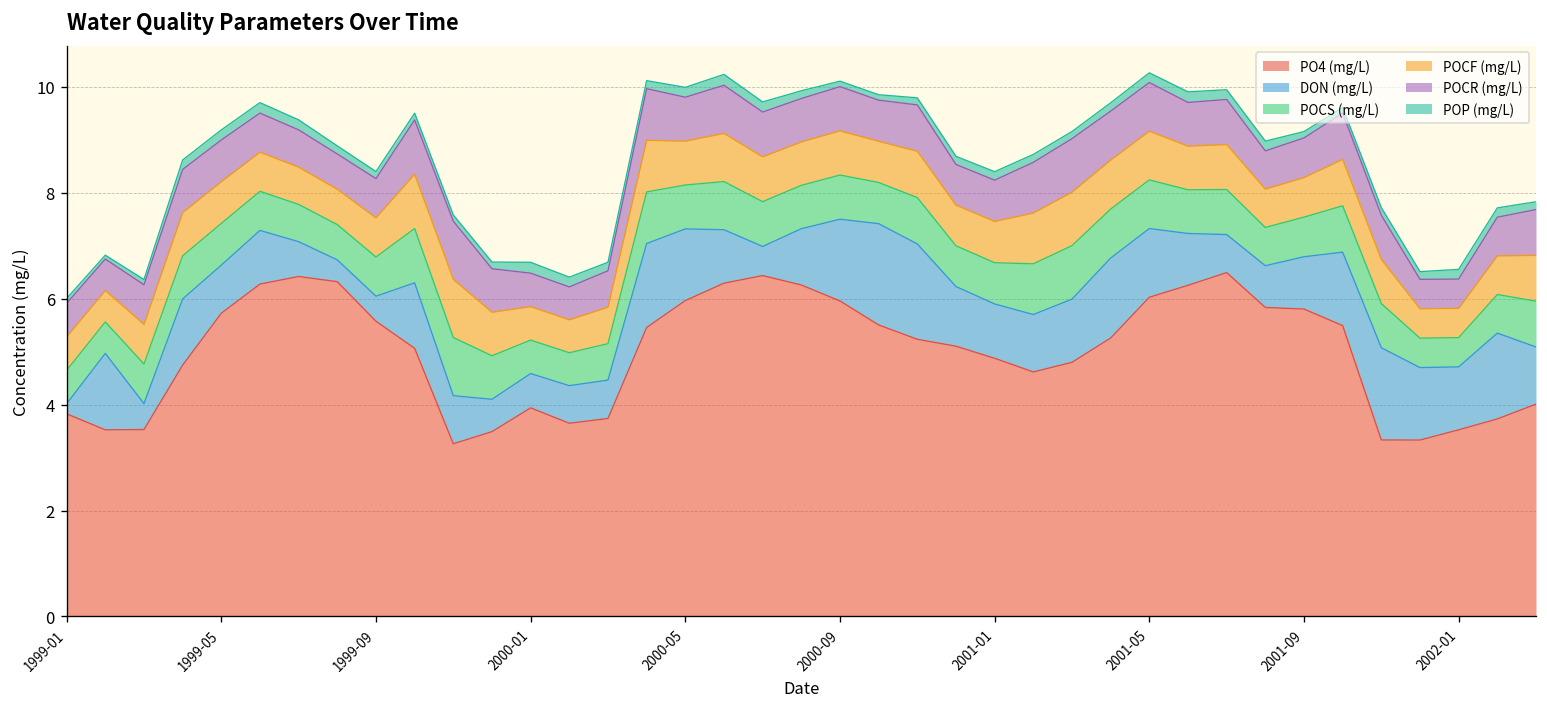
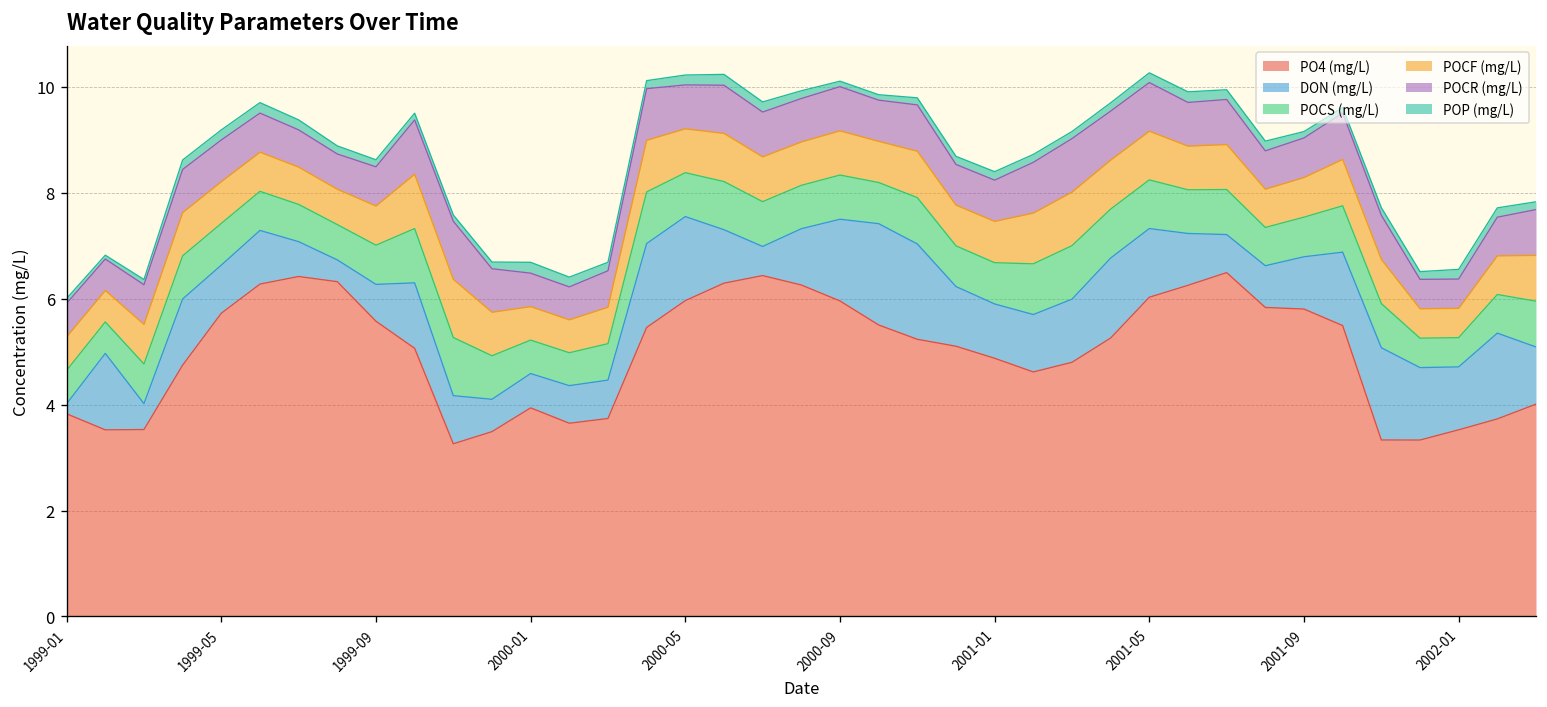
DON (mg/L), 1999-09: 0.5 -> 0.7
DON (mg/L), 2000-05: 1.4 -> 1.6
